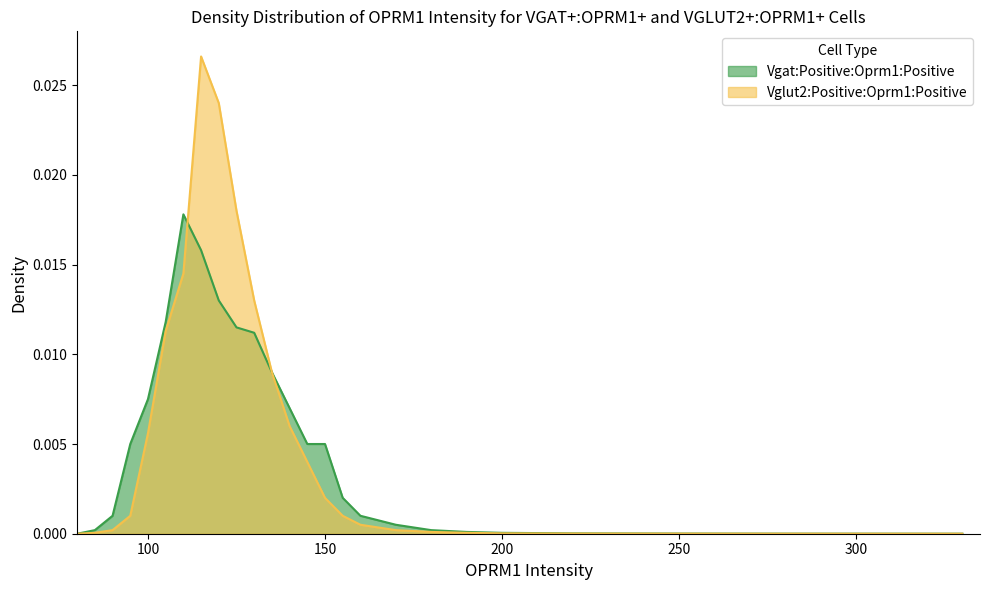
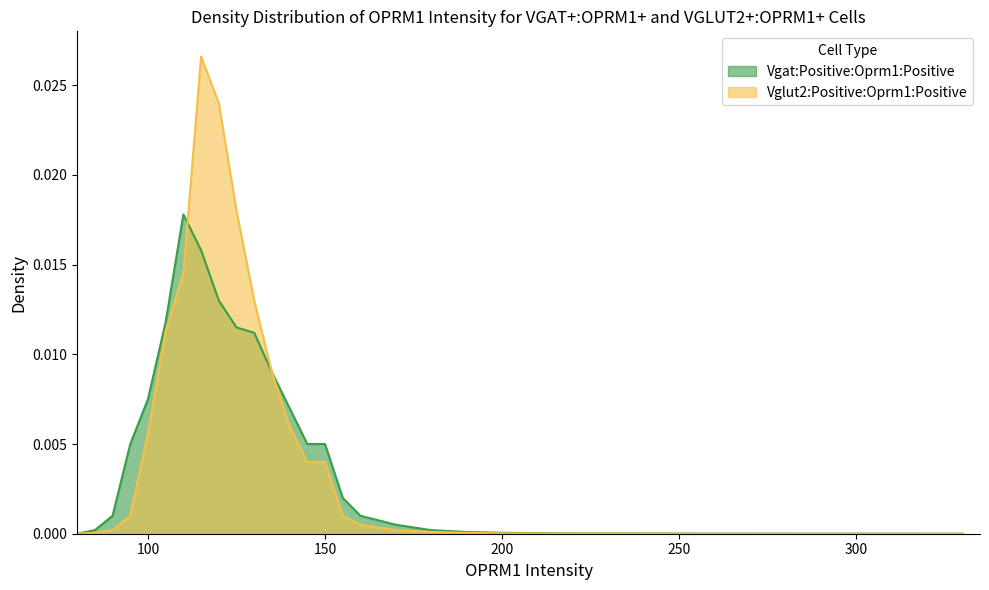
Vglut2:Positive:Oprm1:Positive, 150: 0.002 -> 0.004
